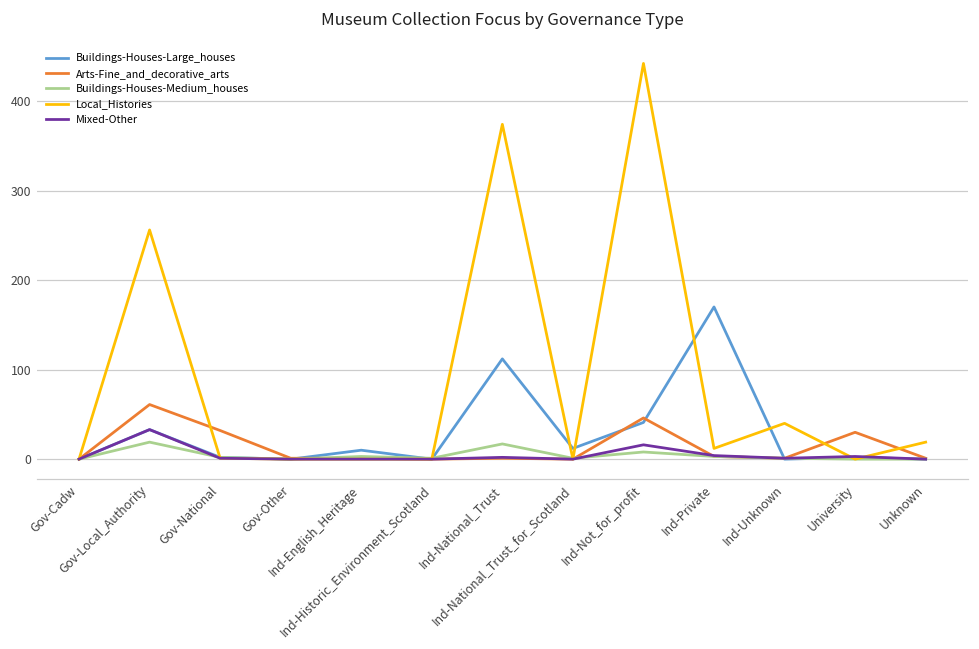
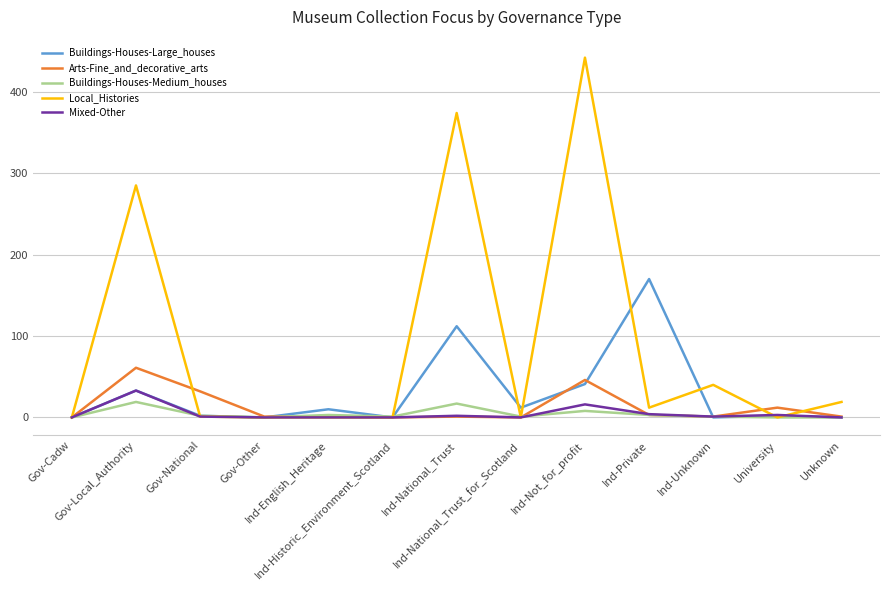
Local_Histories, Gov-Local_Authority: 260 -> 290
Arts-Fine_and_decorative_arts, University: 30 -> 10
